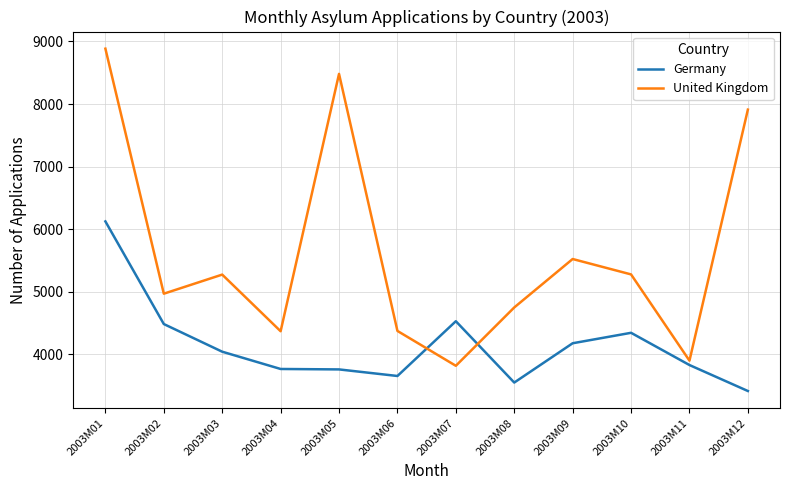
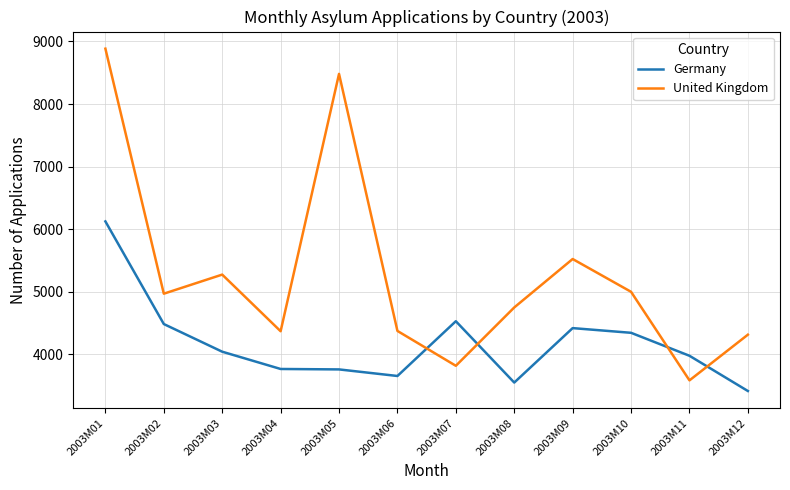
Germany, 2003M09: 4200 -> 4400
United Kingdom, 2003M10: 5300 -> 5000
Germany, 2003M11: 3800 -> 4000
United Kingdom, 2003M11: 3900 -> 3600
United Kingdom, 2003M12: 7900 -> 4300
